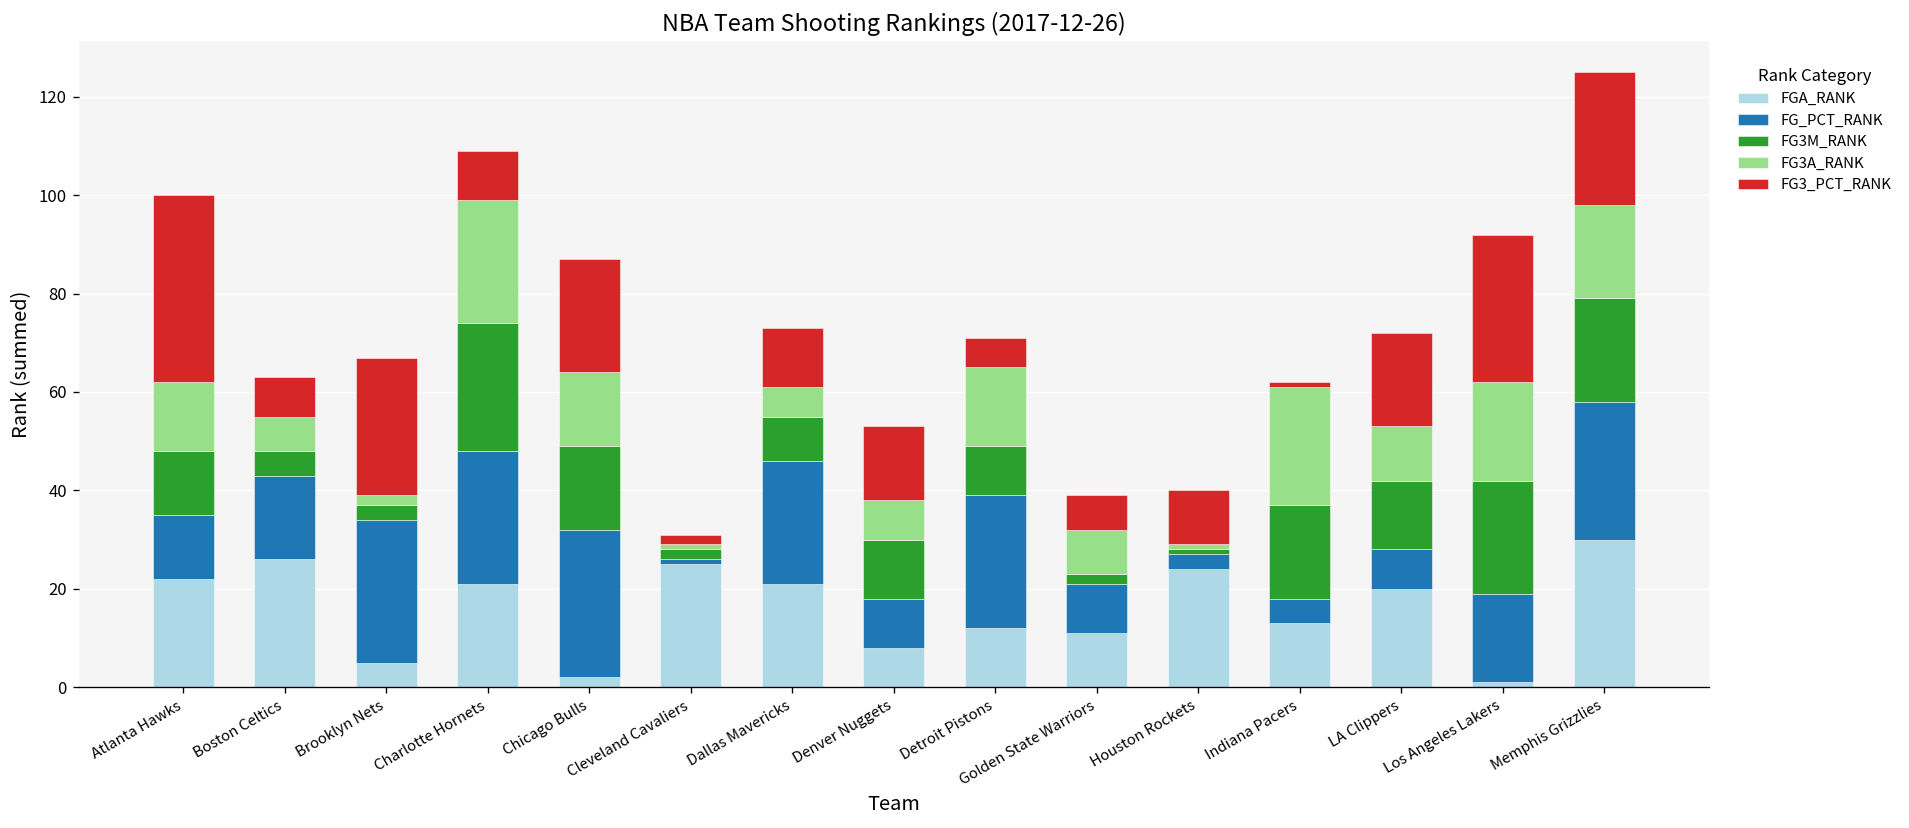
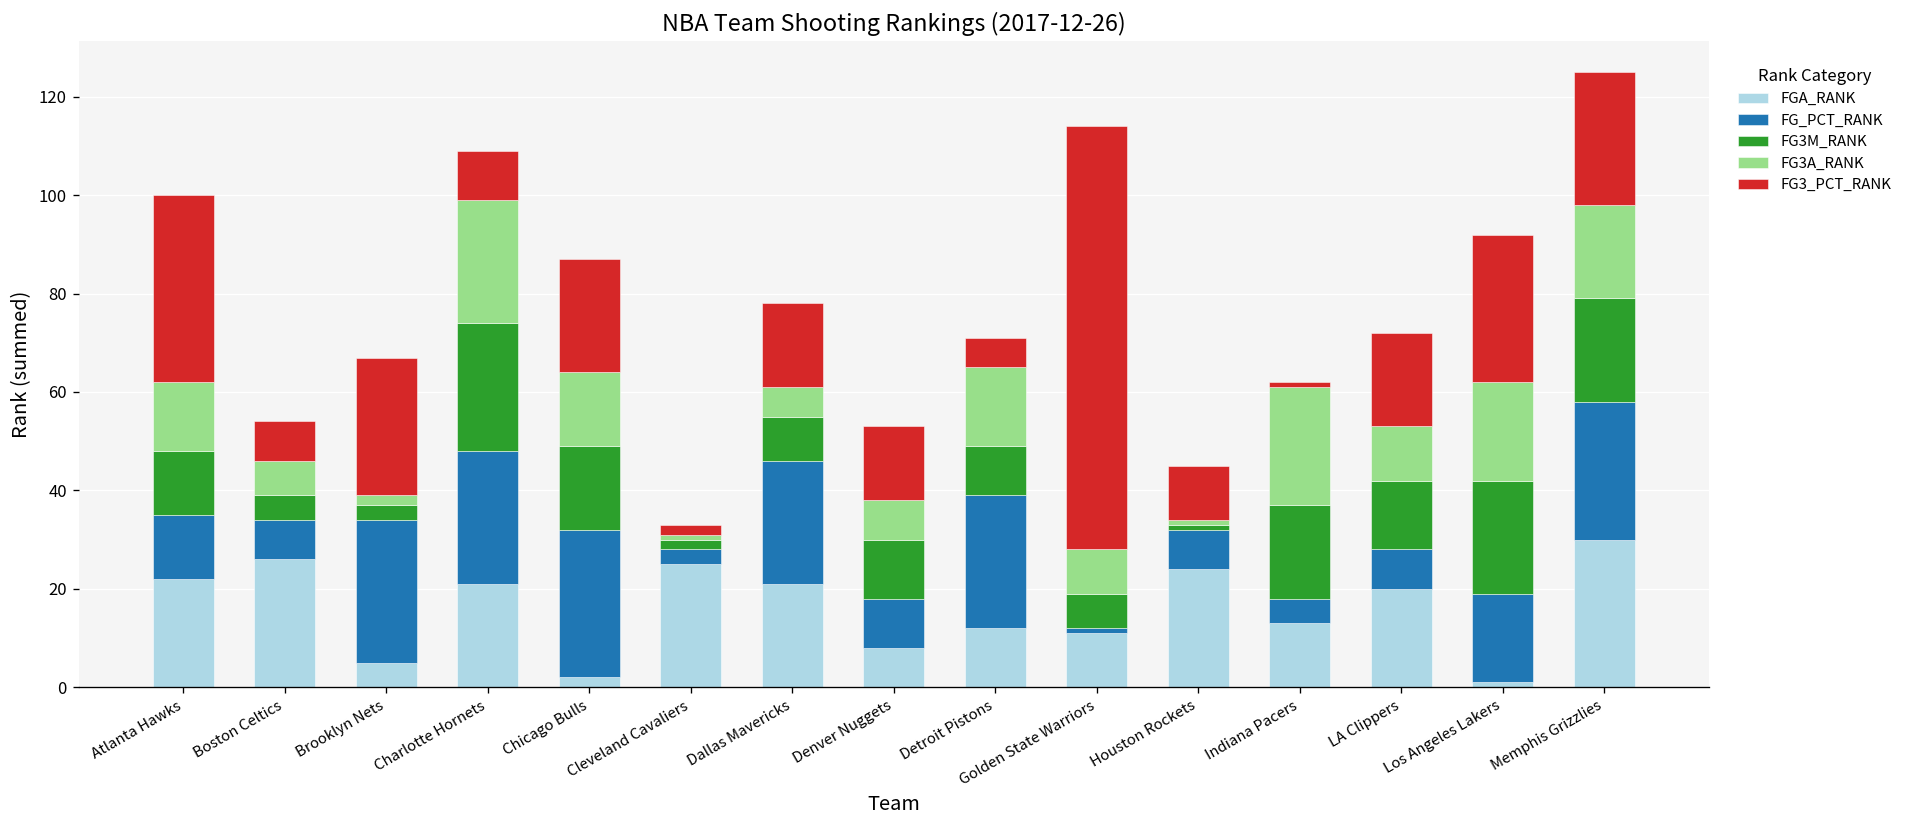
FG_PCT_RANK, Boston Celtics: 17 -> 8
FG_PCT_RANK, Cleveland Cavaliers: 1 -> 3
FG3_PCT_RANK, Dallas Mavericks: 12 -> 17
FG_PCT_RANK, Golden State Warriors: 10 -> 1
FG3M_RANK, Golden State Warriors: 2 -> 7
FG3_PCT_RANK, Golden State Warriors: 7 -> 86
FG_PCT_RANK, Houston Rockets: 3 -> 8
